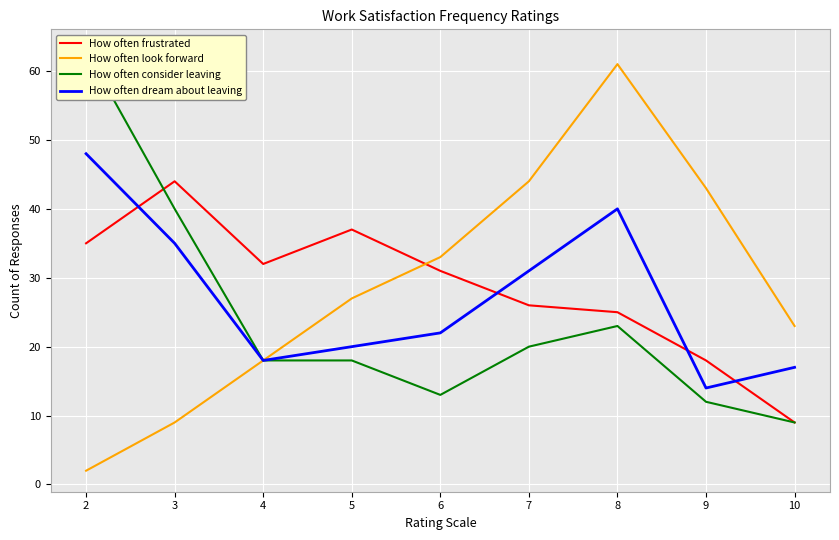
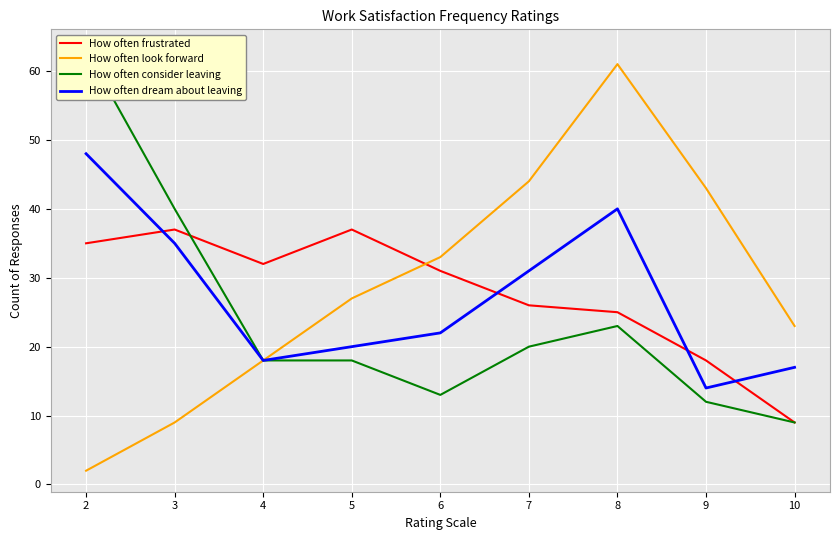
How often frustrated, 3: 44 -> 37
